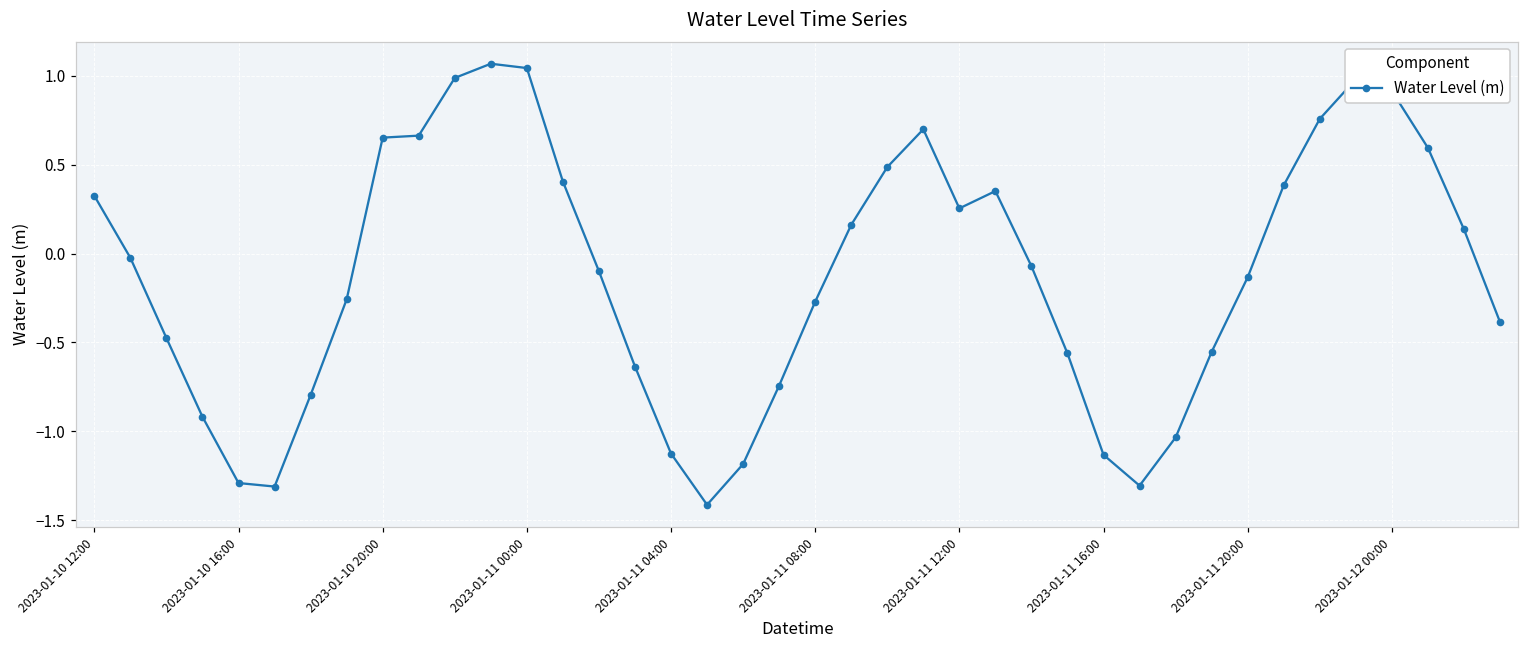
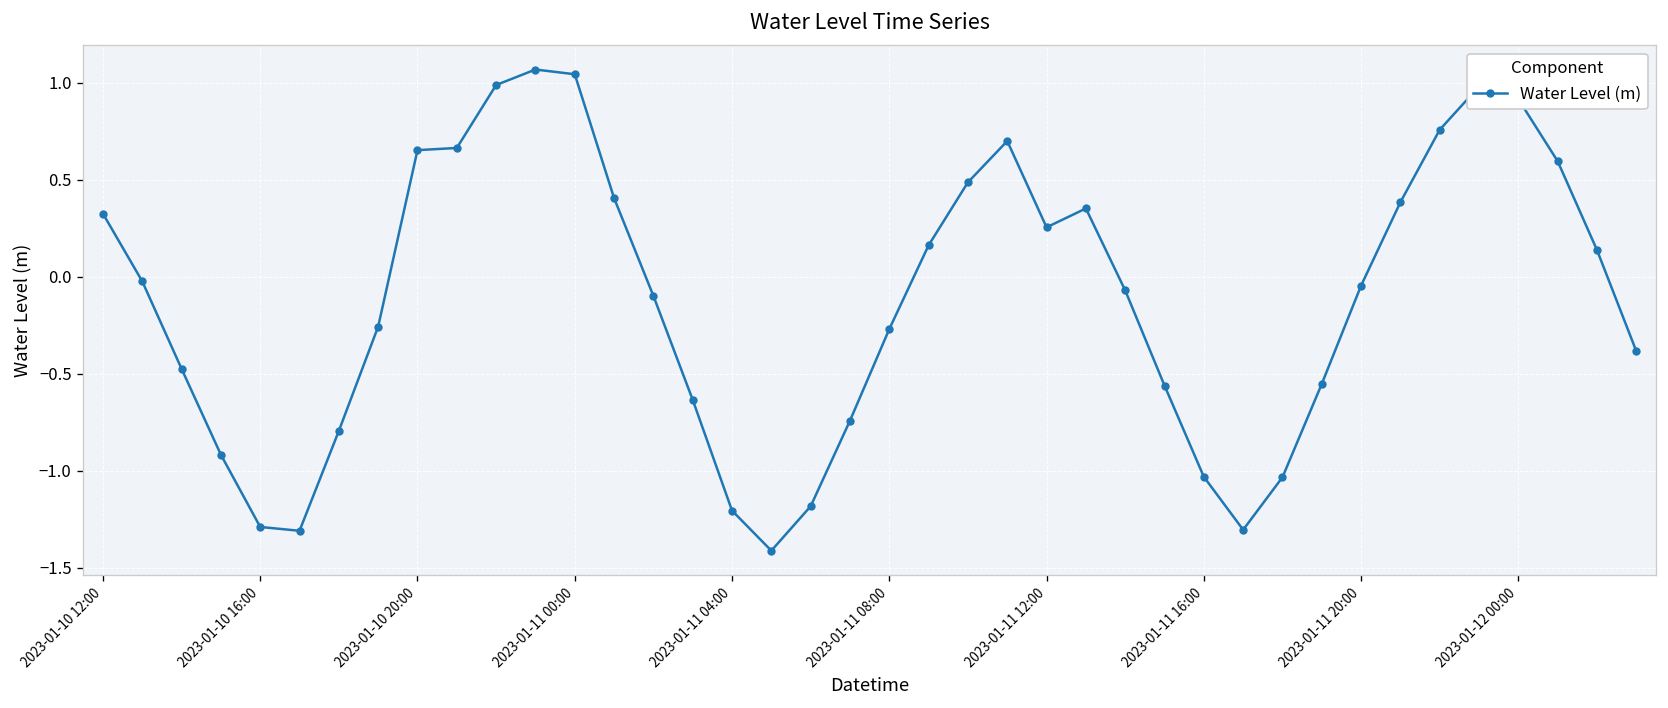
2023-01-11 04:00: -1.12 -> -1.21
2023-01-11 16:00: -1.13 -> -1.03
2023-01-11 20:00: -0.13 -> -0.05
